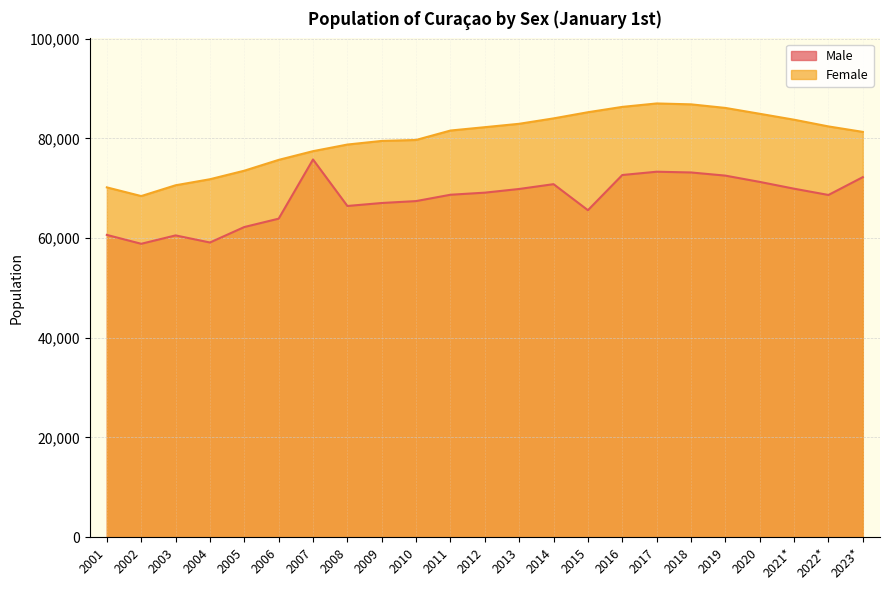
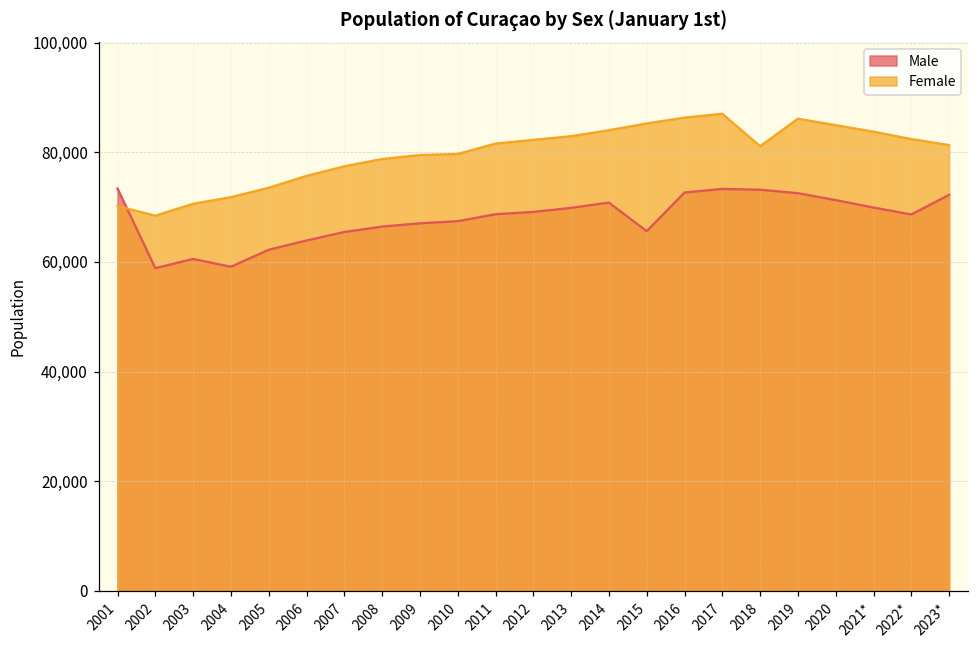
Male, 2001: 61,000 -> 73,000
Male, 2007: 76,000 -> 65,000
Female, 2018: 87,000 -> 81,000
